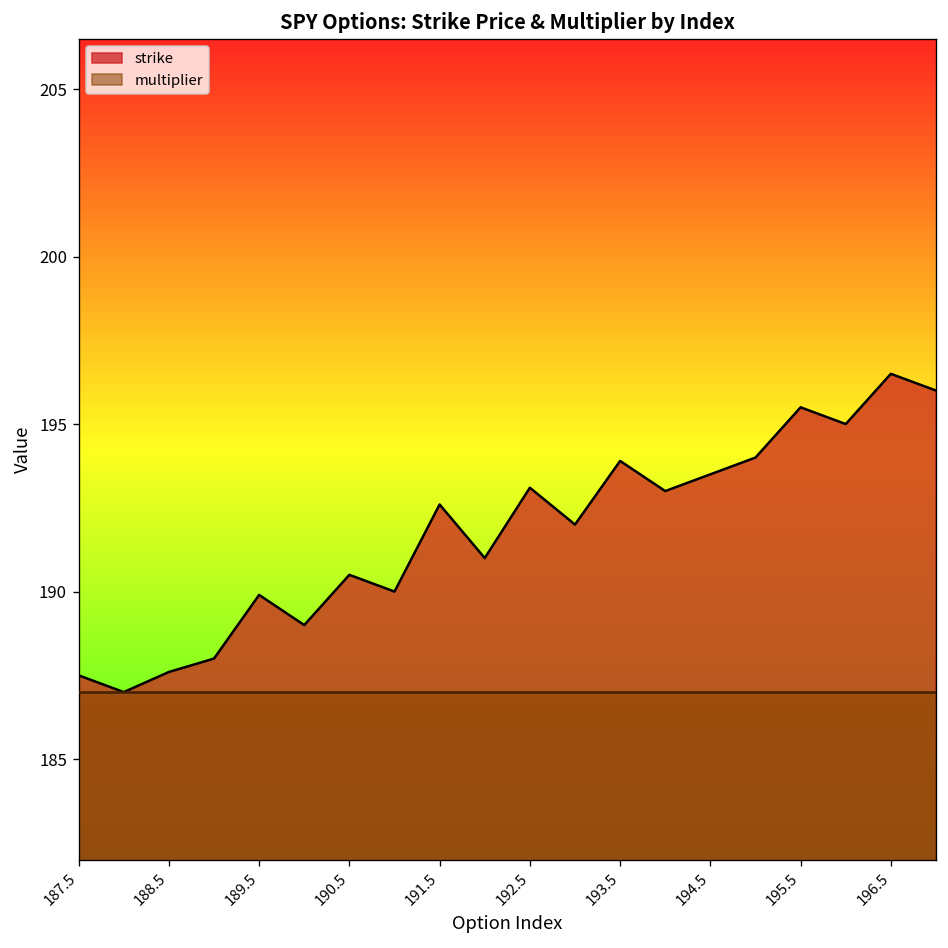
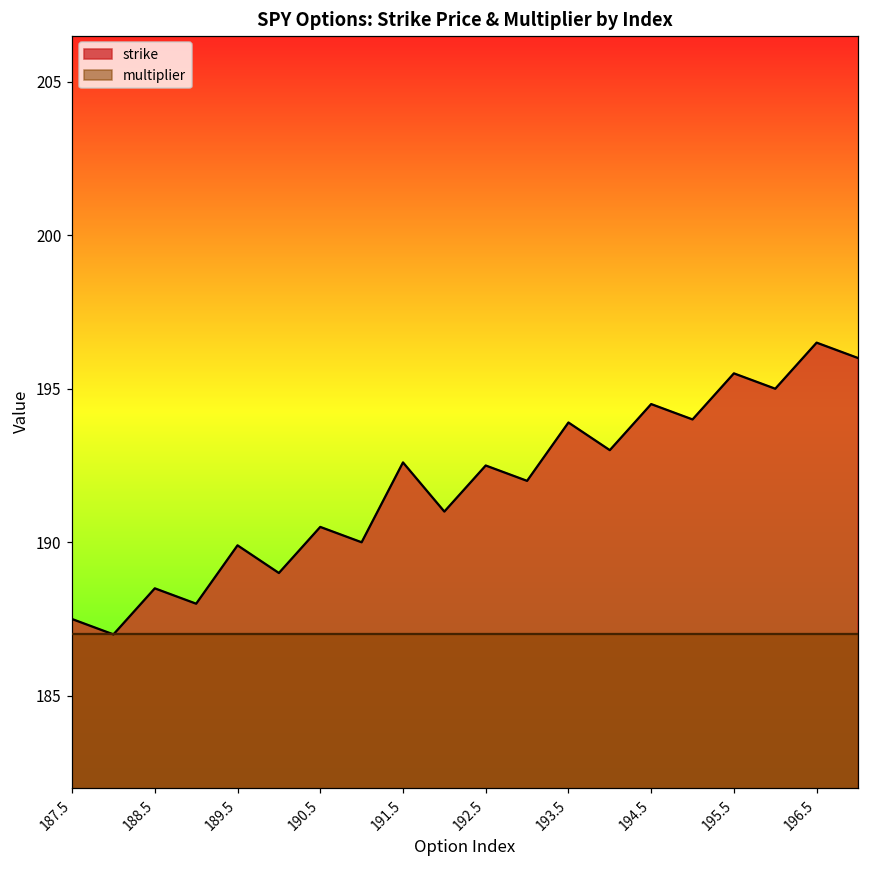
strike, 188.5: 187.6 -> 188.5
strike, 192.5: 193.1 -> 192.5
strike, 194.5: 193.5 -> 194.5
